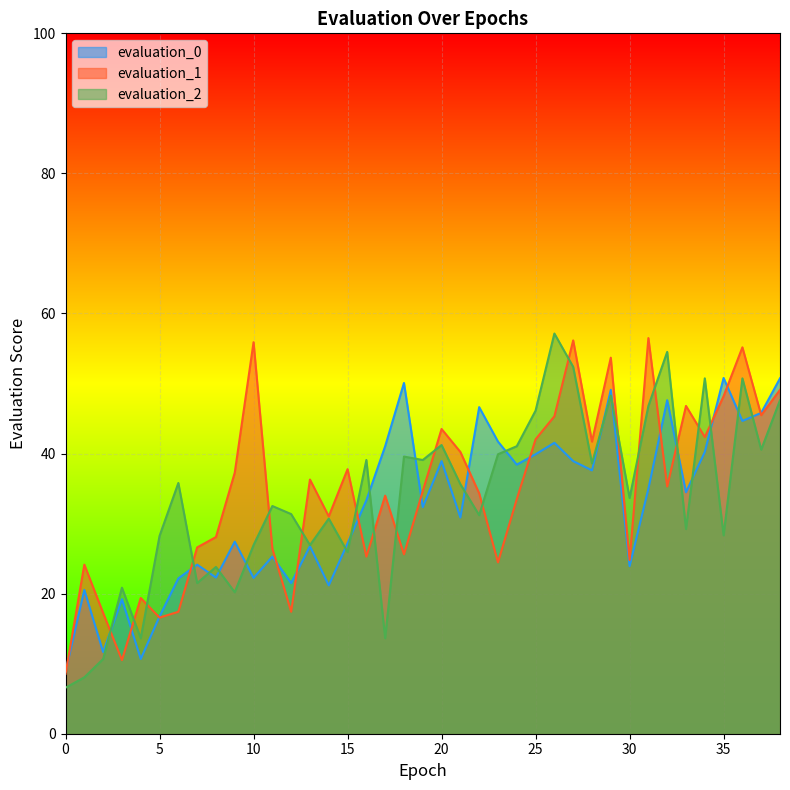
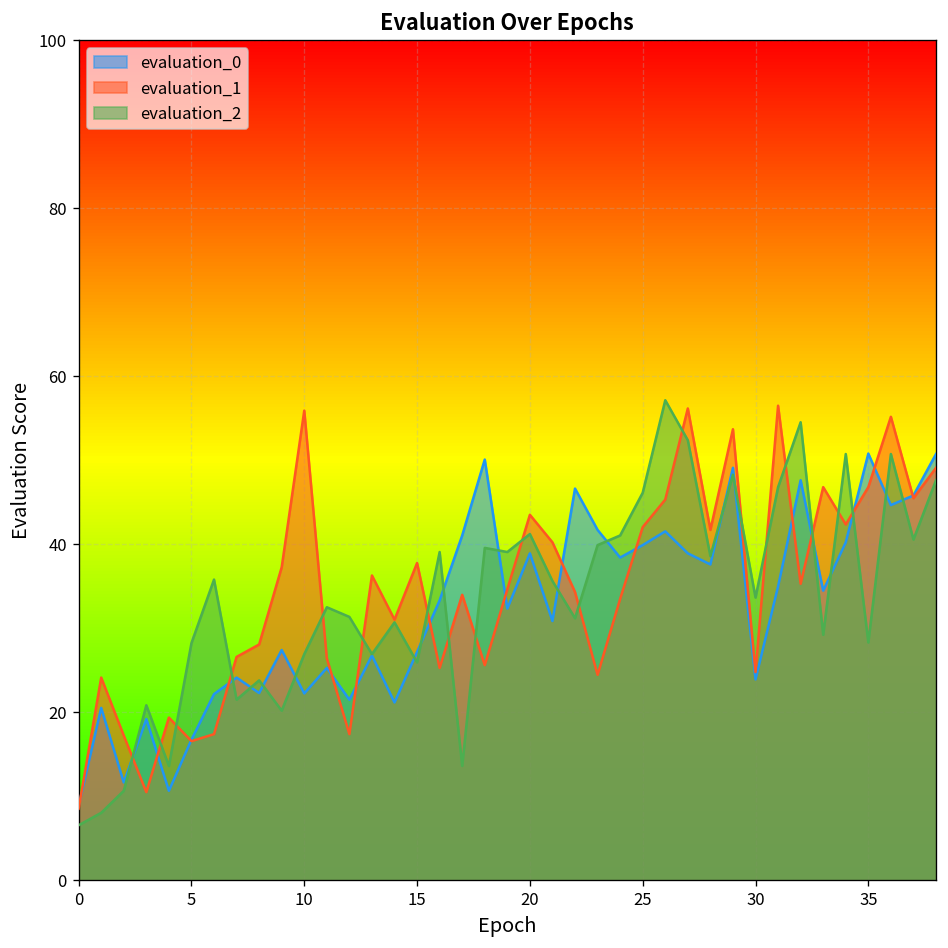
evaluation_1, 35: 48 -> 47
